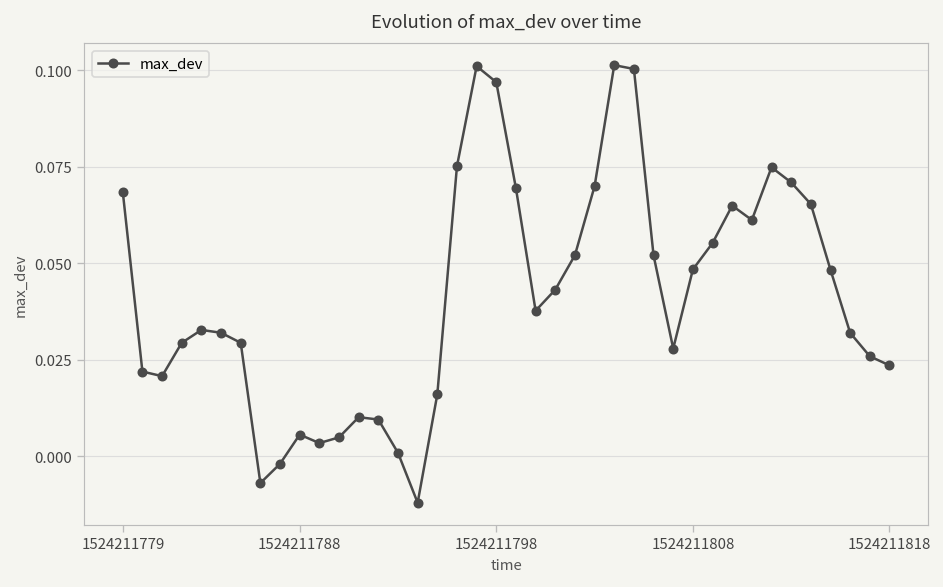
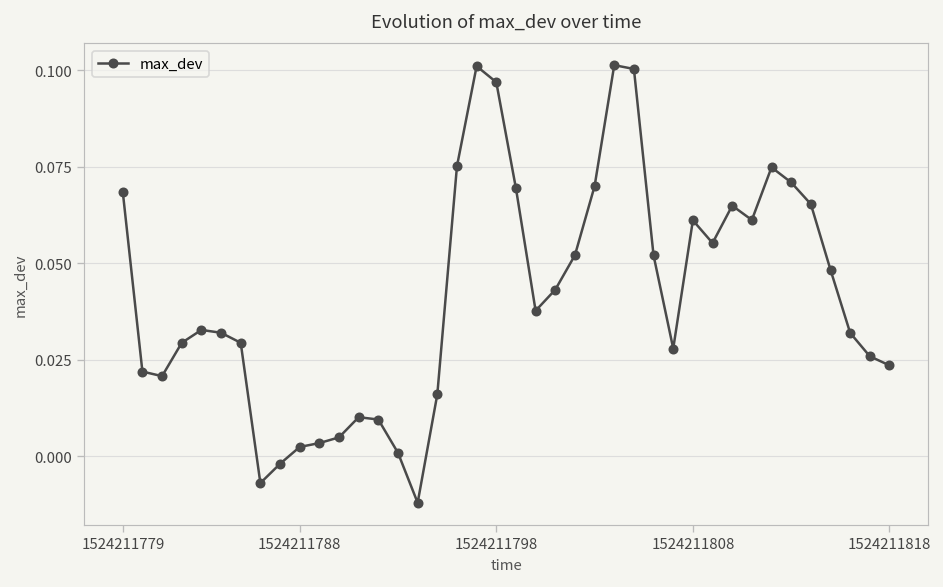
1524211788: 0.006 -> 0.002
1524211808: 0.048 -> 0.061
